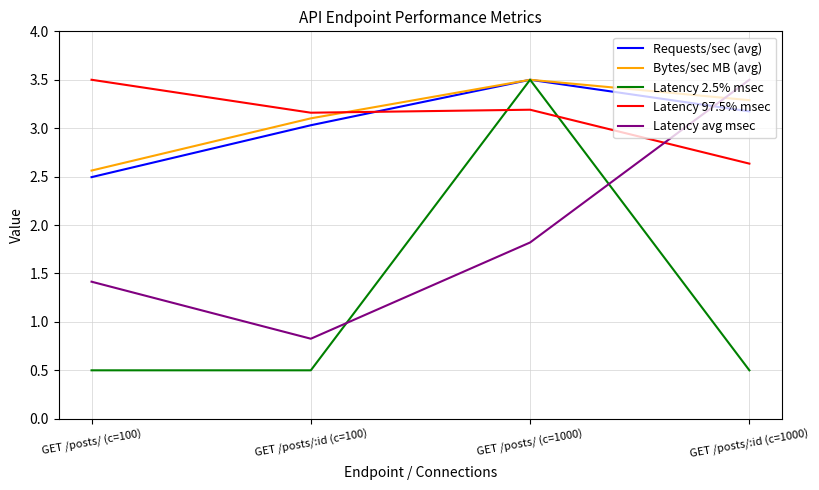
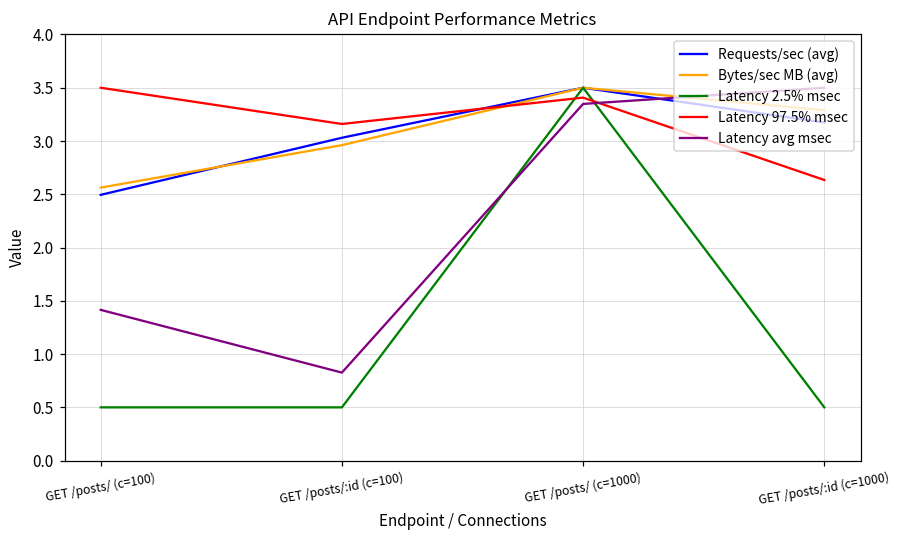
Bytes/sec MB (avg), GET /posts/:id (c=100): 3.1 -> 3.0
Latency 97.5% msec, GET /posts/ (c=1000): 3.2 -> 3.4
Latency avg msec, GET /posts/ (c=1000): 1.8 -> 3.3
